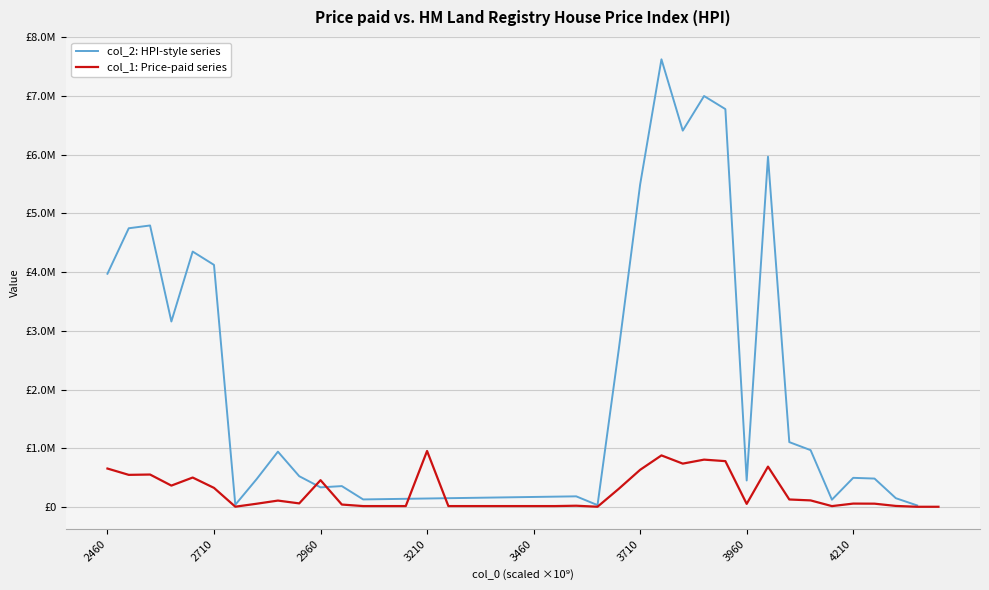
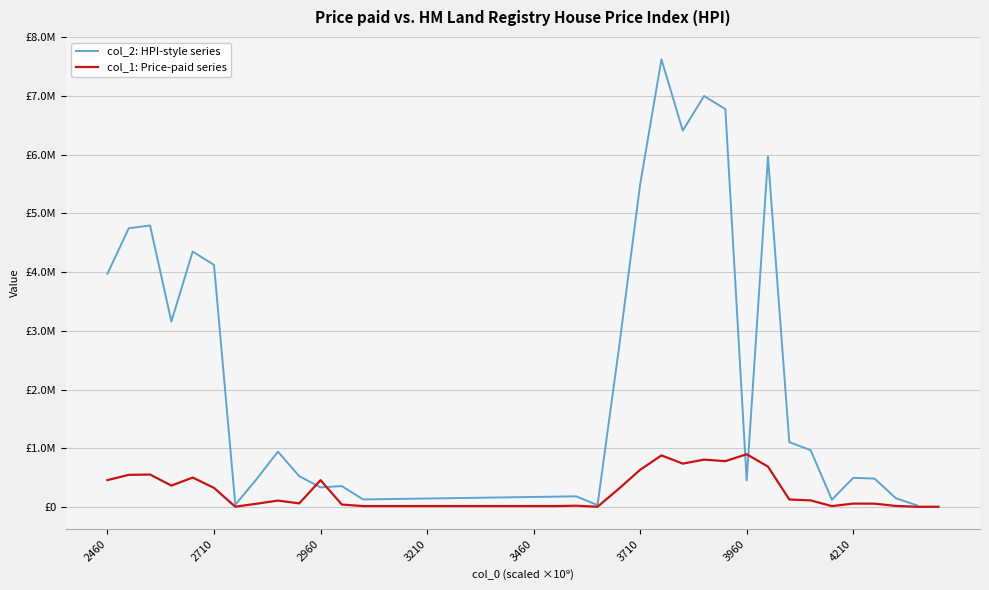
col_1: Price-paid series, 2460: £700000 -> £500000
col_1: Price-paid series, 3210: £1000000 -> £0
col_1: Price-paid series, 3960: £100000 -> £900000
